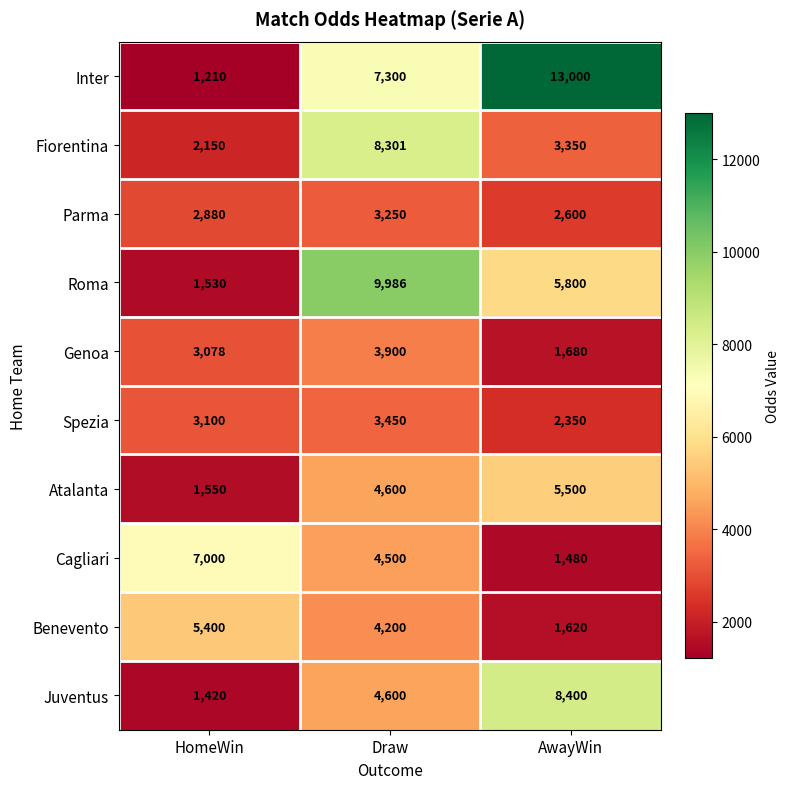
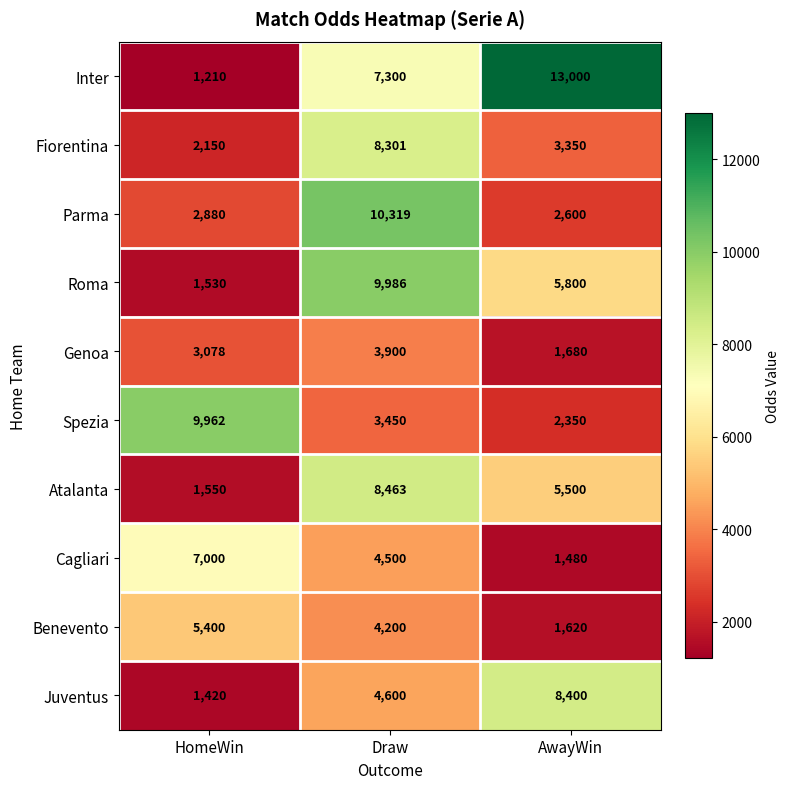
Parma, Draw: 3,250 -> 10,319
Spezia, HomeWin: 3,100 -> 9,962
Atalanta, Draw: 4,600 -> 8,463
